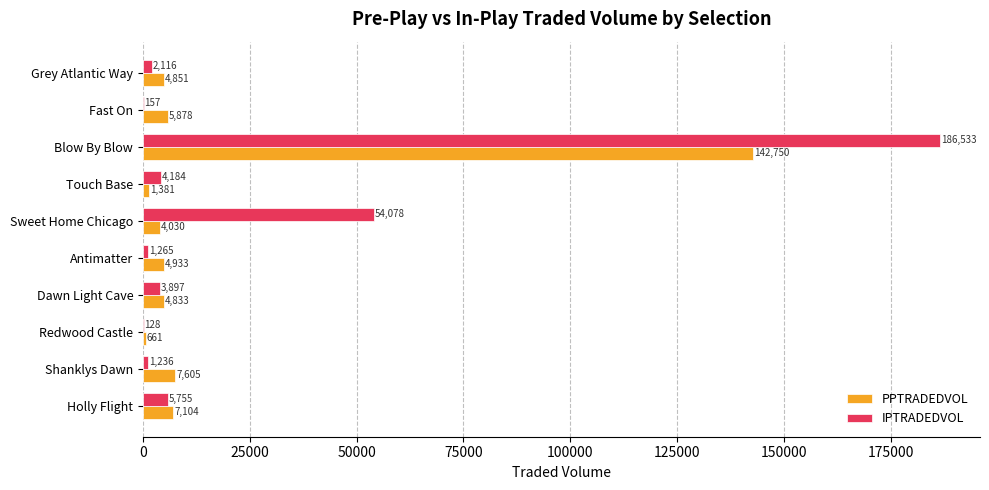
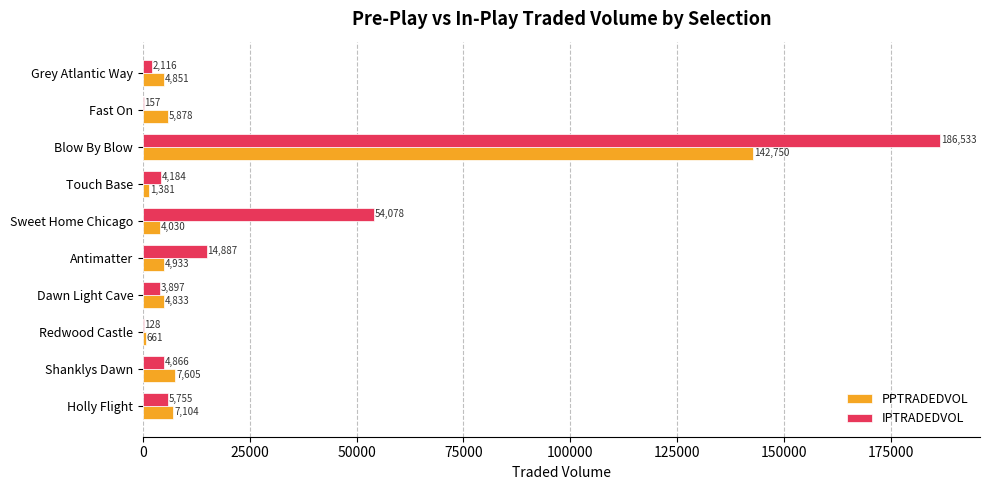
IPTRADEDVOL, Antimatter: 1,265 -> 14,887
IPTRADEDVOL, Shanklys Dawn: 1,236 -> 4,866
